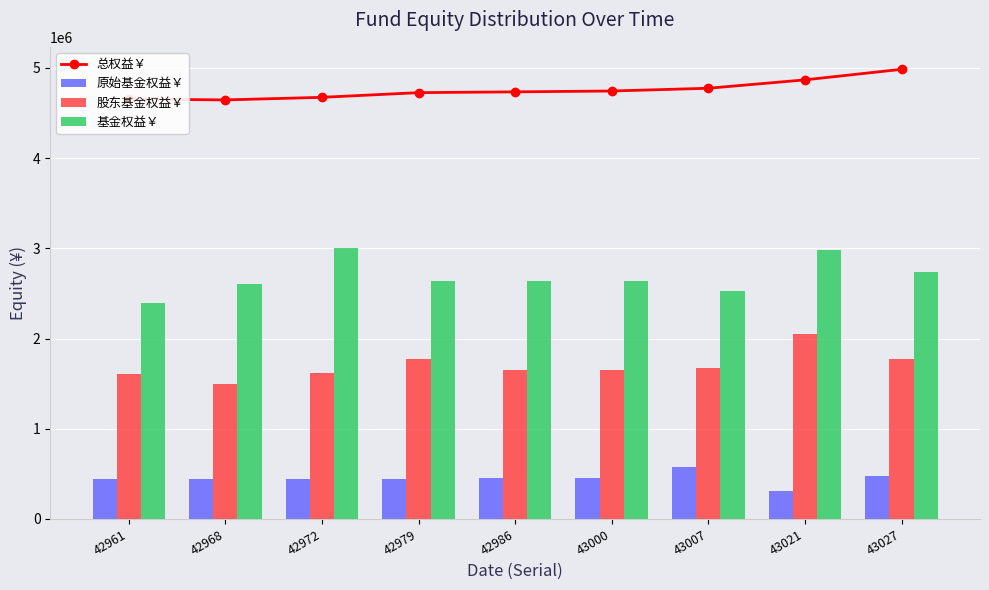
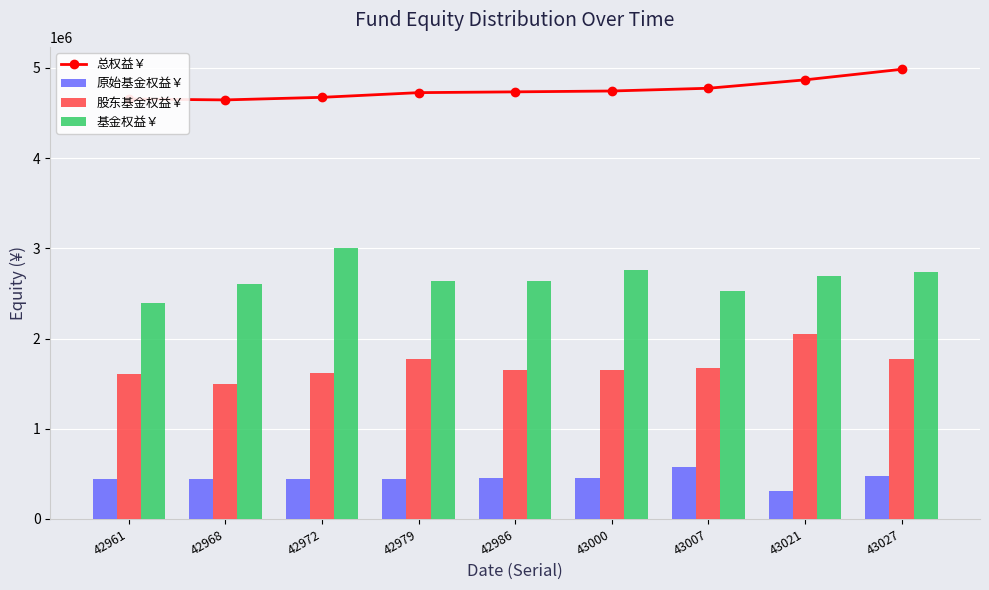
基金权益￥, 43000: 2600000 -> 2800000
基金权益￥, 43021: 3000000 -> 2700000
